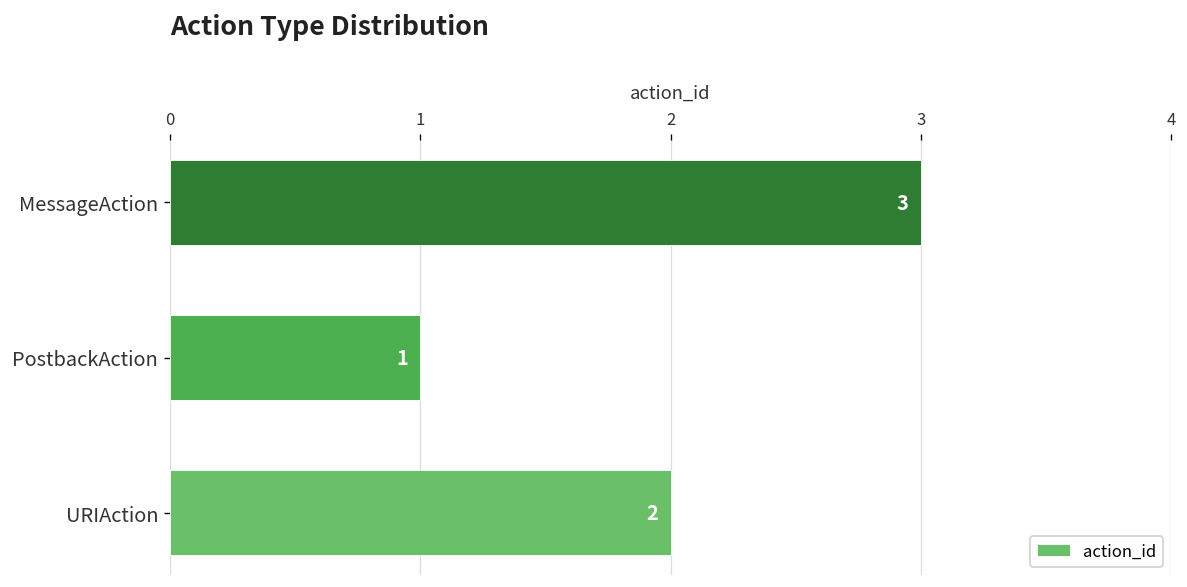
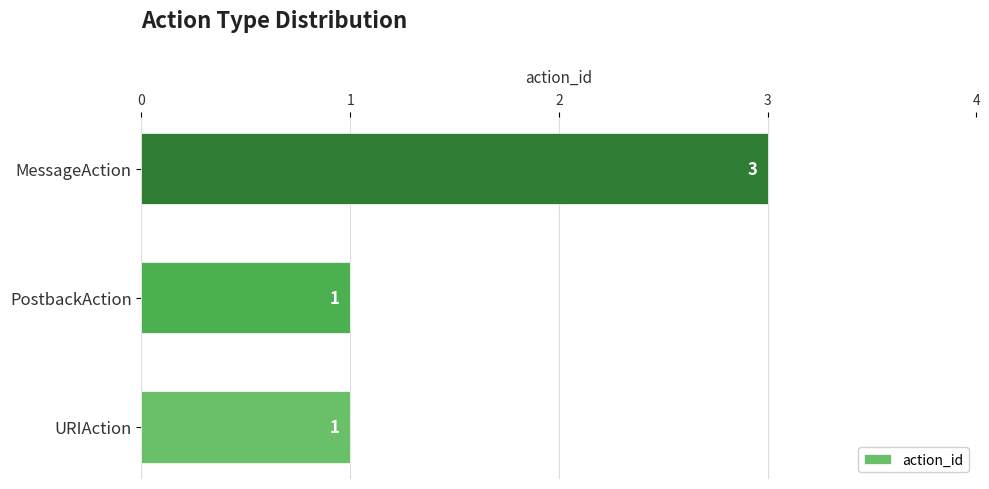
URIAction: 2 -> 1
